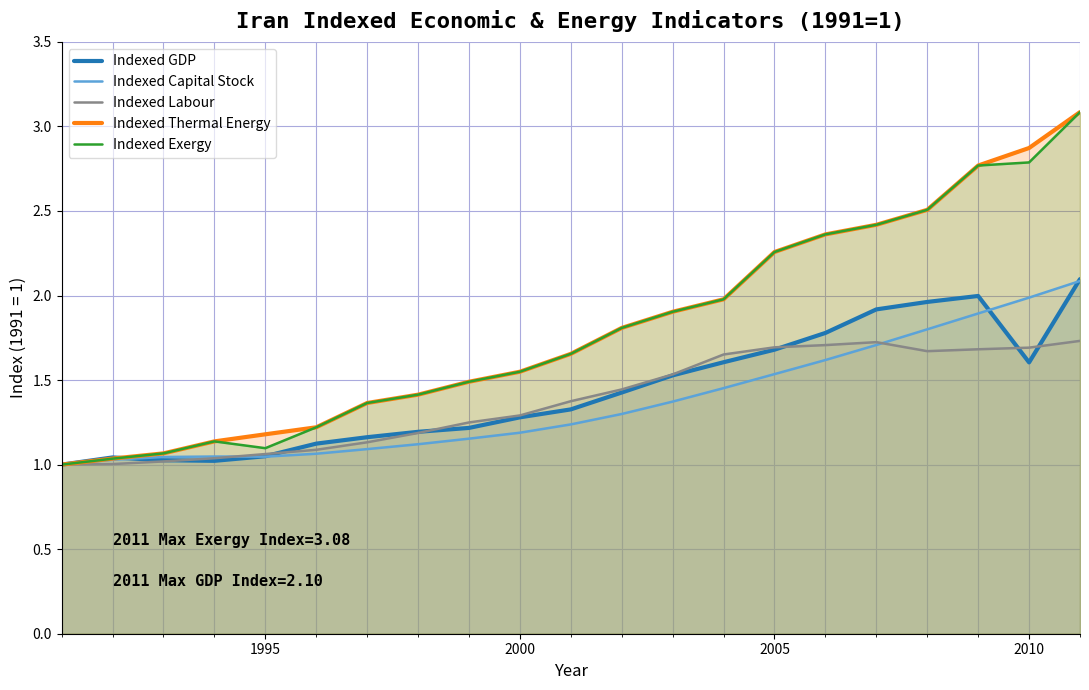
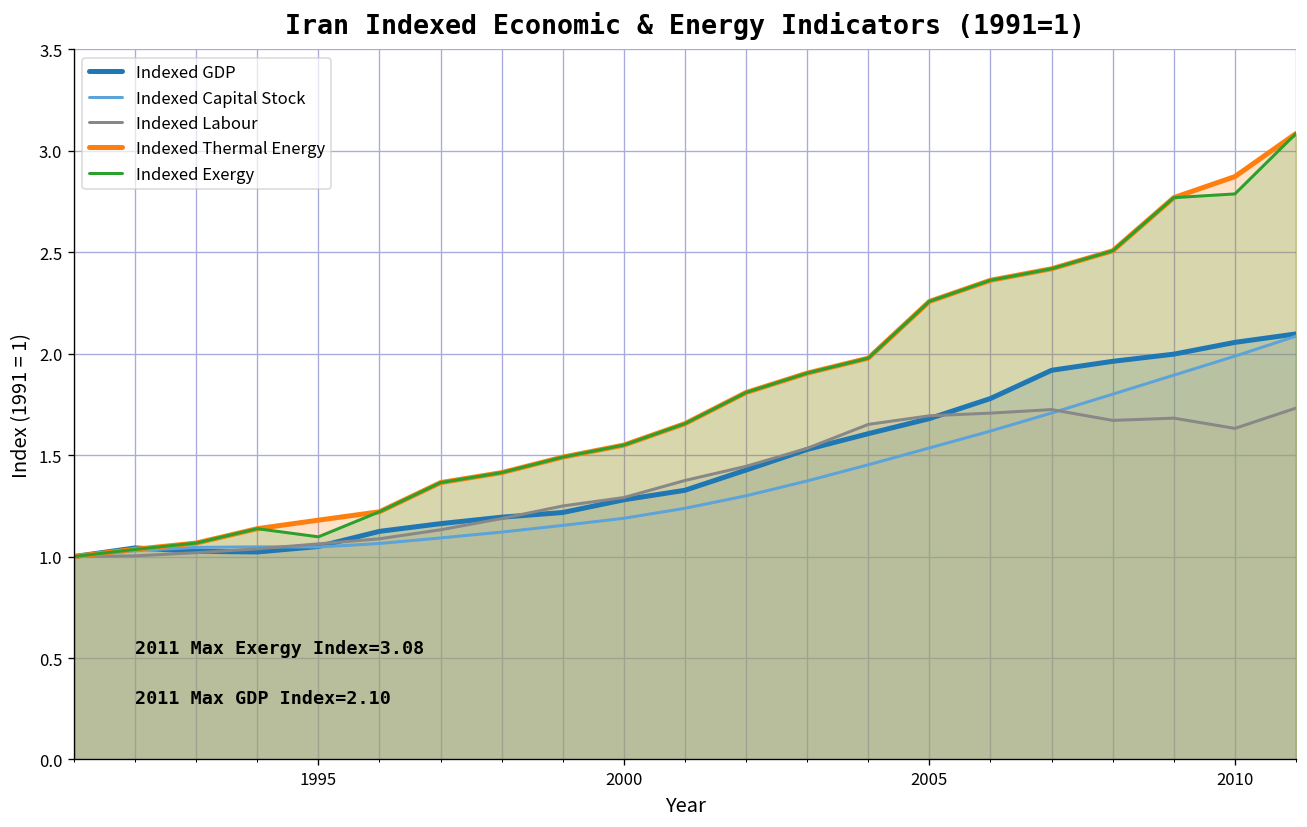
Indexed GDP, 2010: 1.60 -> 2.06
Indexed Labour, 2010: 1.69 -> 1.63
